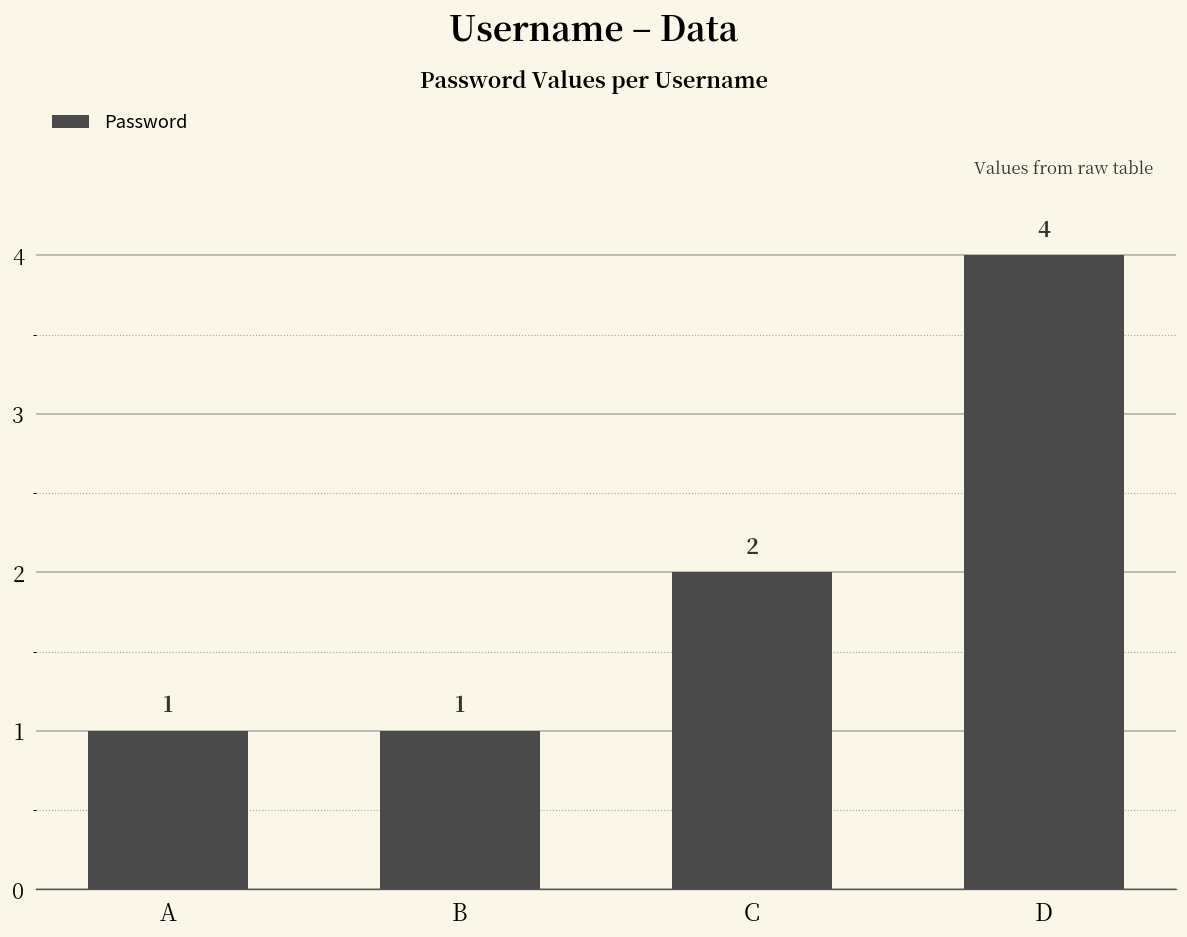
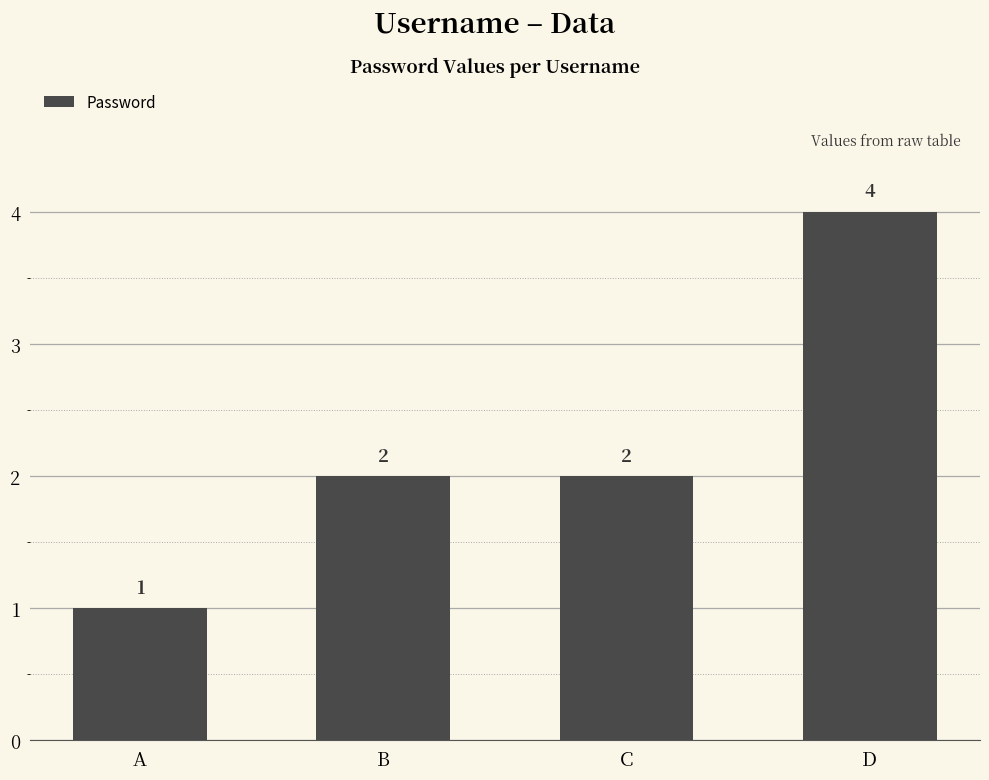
B: 1 -> 2
